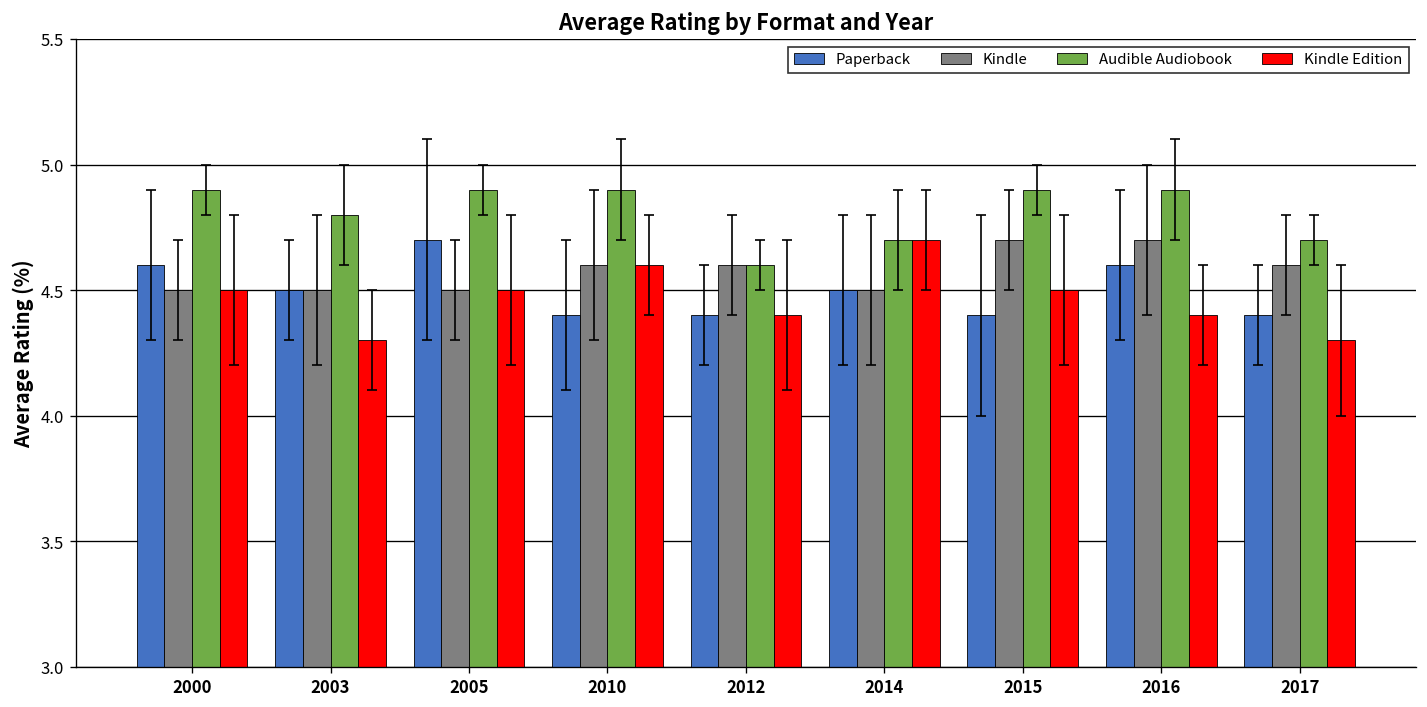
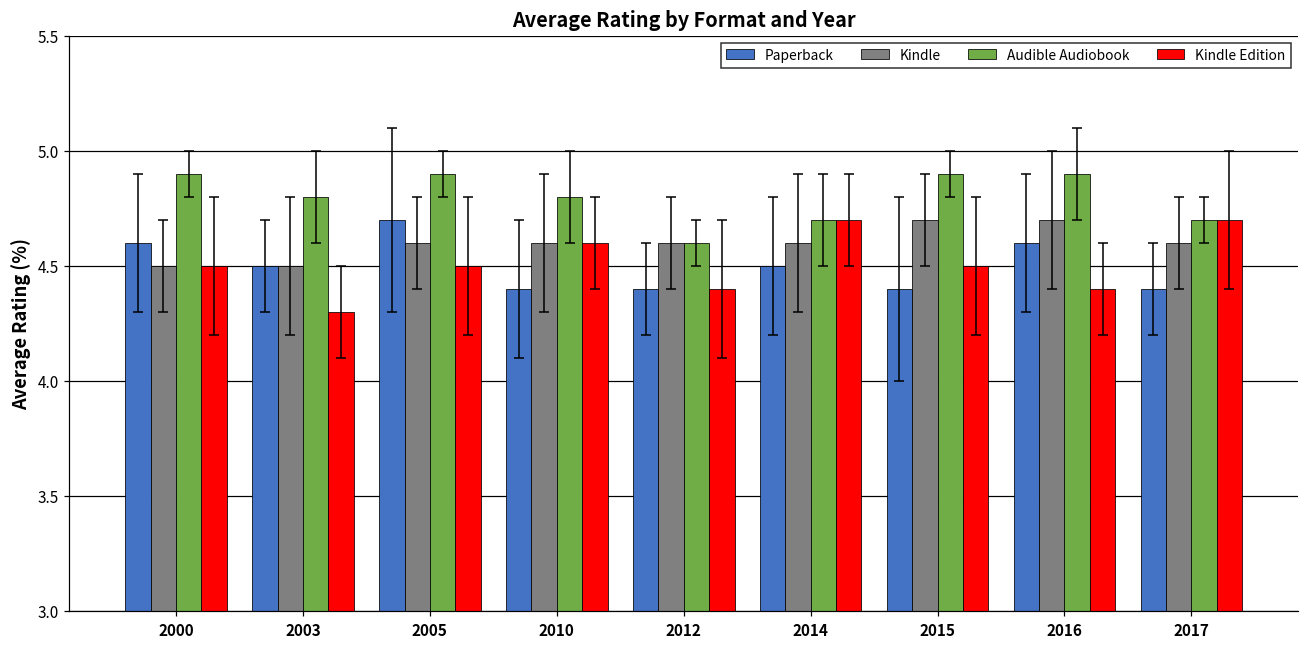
Kindle, 2005: 4.5 -> 4.6
Audible Audiobook, 2010: 4.9 -> 4.8
Kindle, 2014: 4.5 -> 4.6
Kindle Edition, 2017: 4.3 -> 4.7
